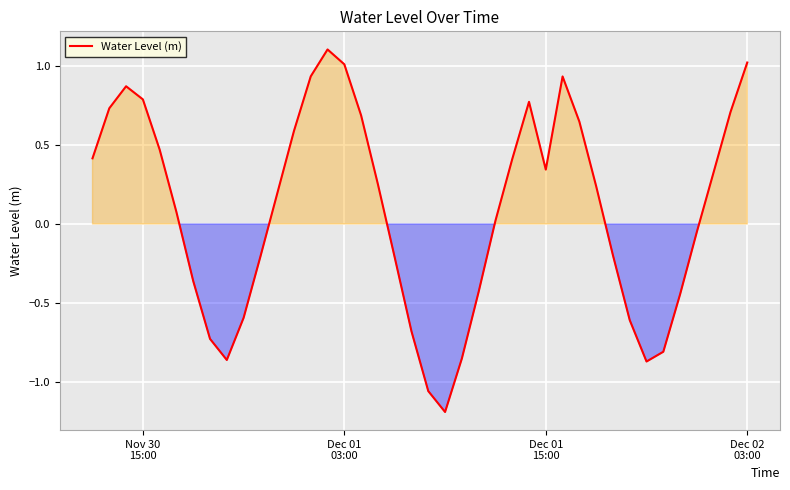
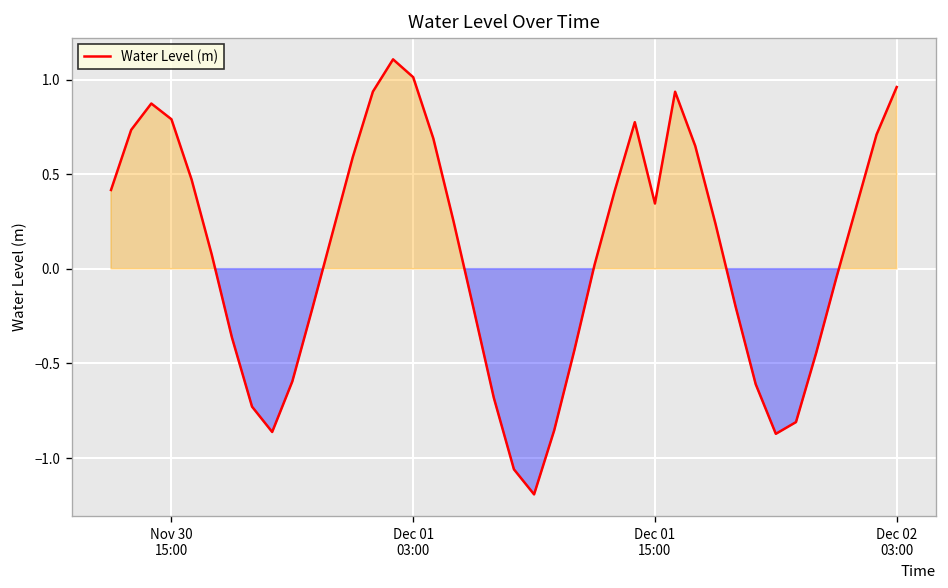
Dec 02 03:00: 1.02 -> 0.96
